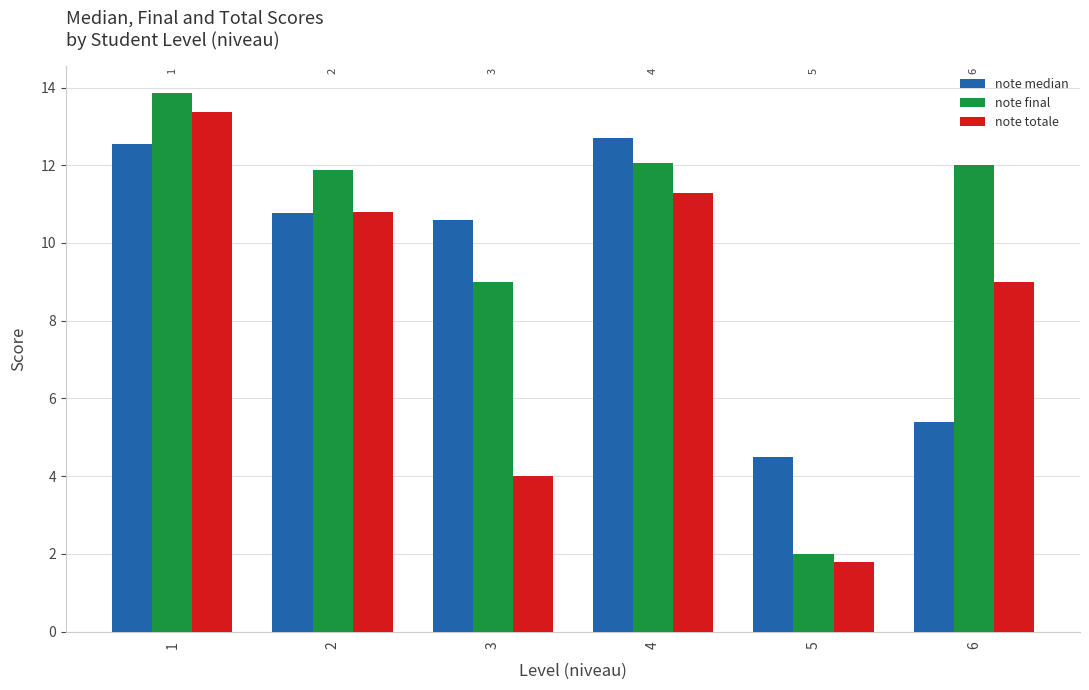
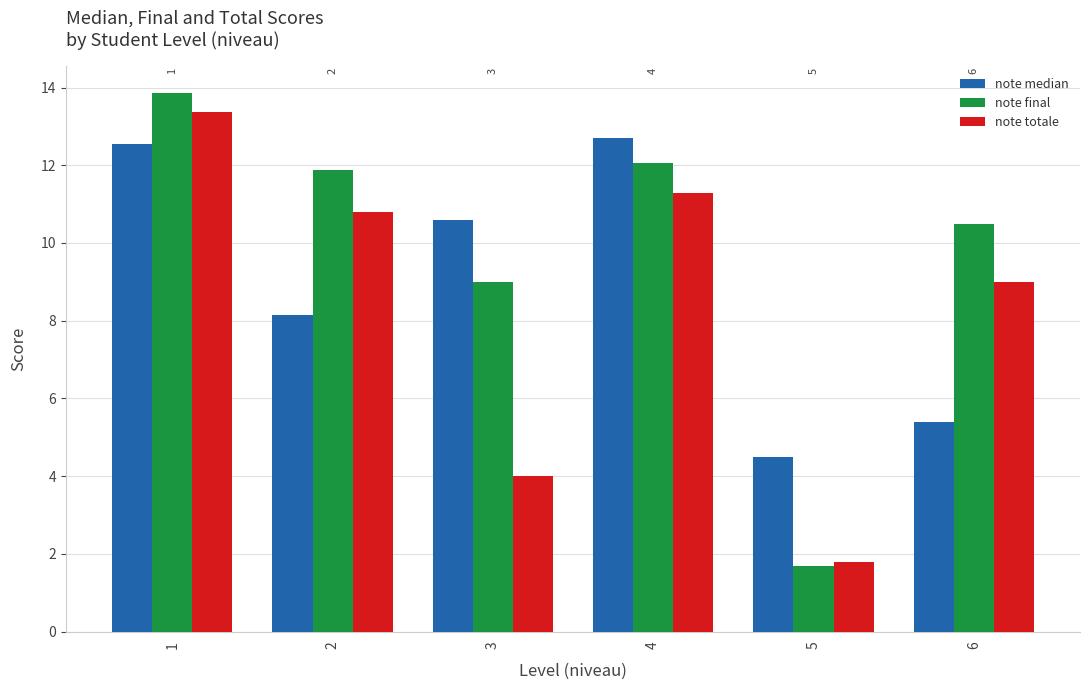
note median, 2: 10.8 -> 8.2
note final, 5: 2.0 -> 1.7
note final, 6: 12.0 -> 10.5
